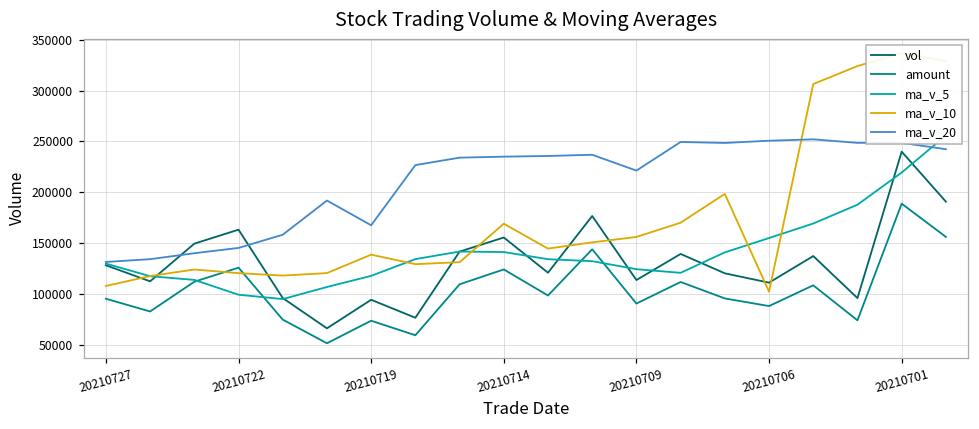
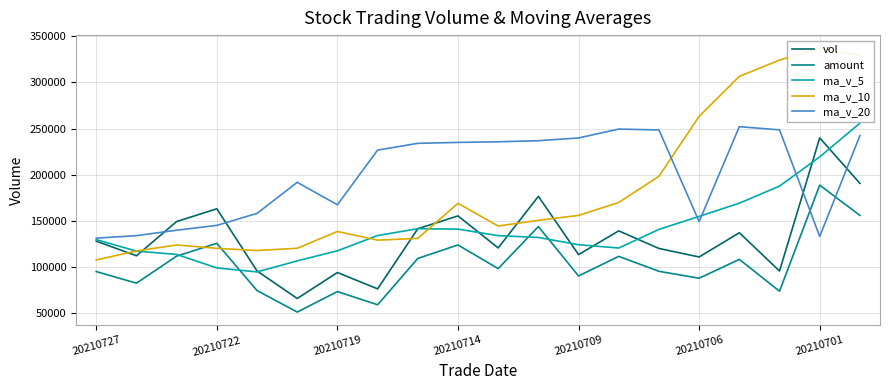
ma_v_20, 20210709: 220000 -> 240000
ma_v_10, 20210706: 100000 -> 260000
ma_v_20, 20210706: 250000 -> 150000
ma_v_20, 20210701: 250000 -> 130000
